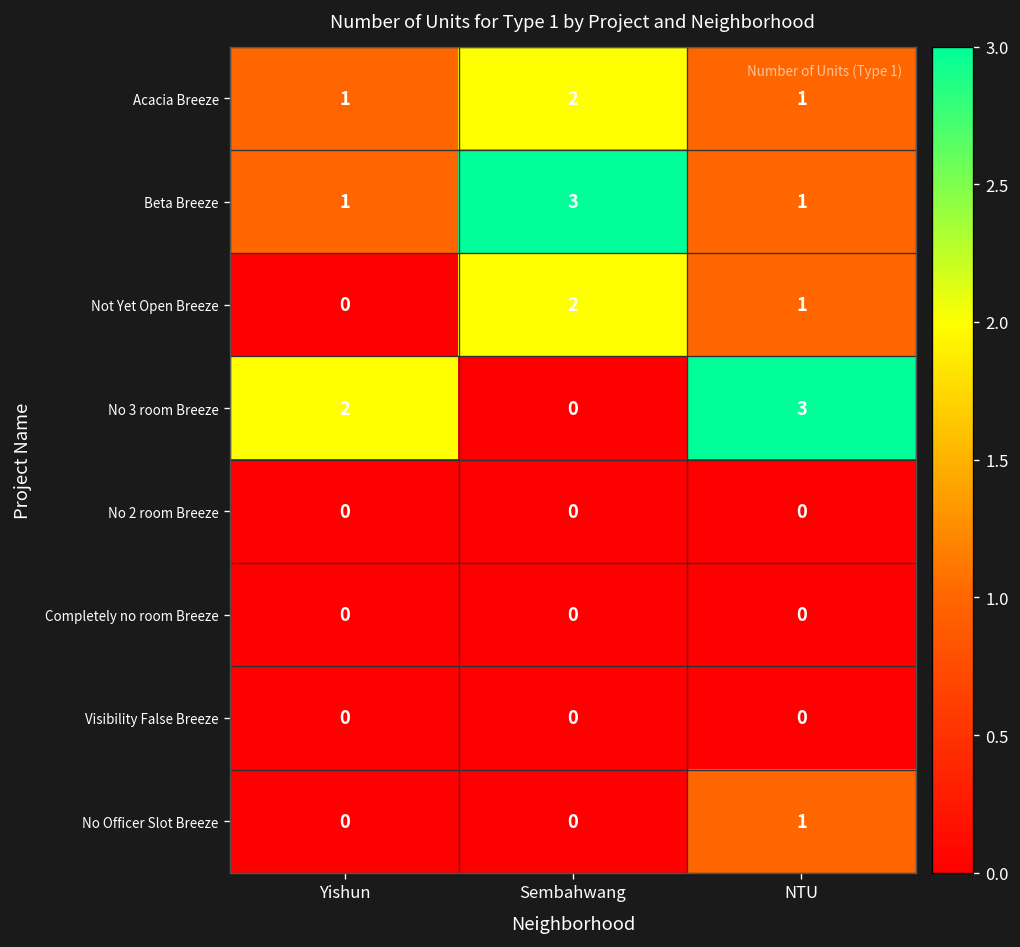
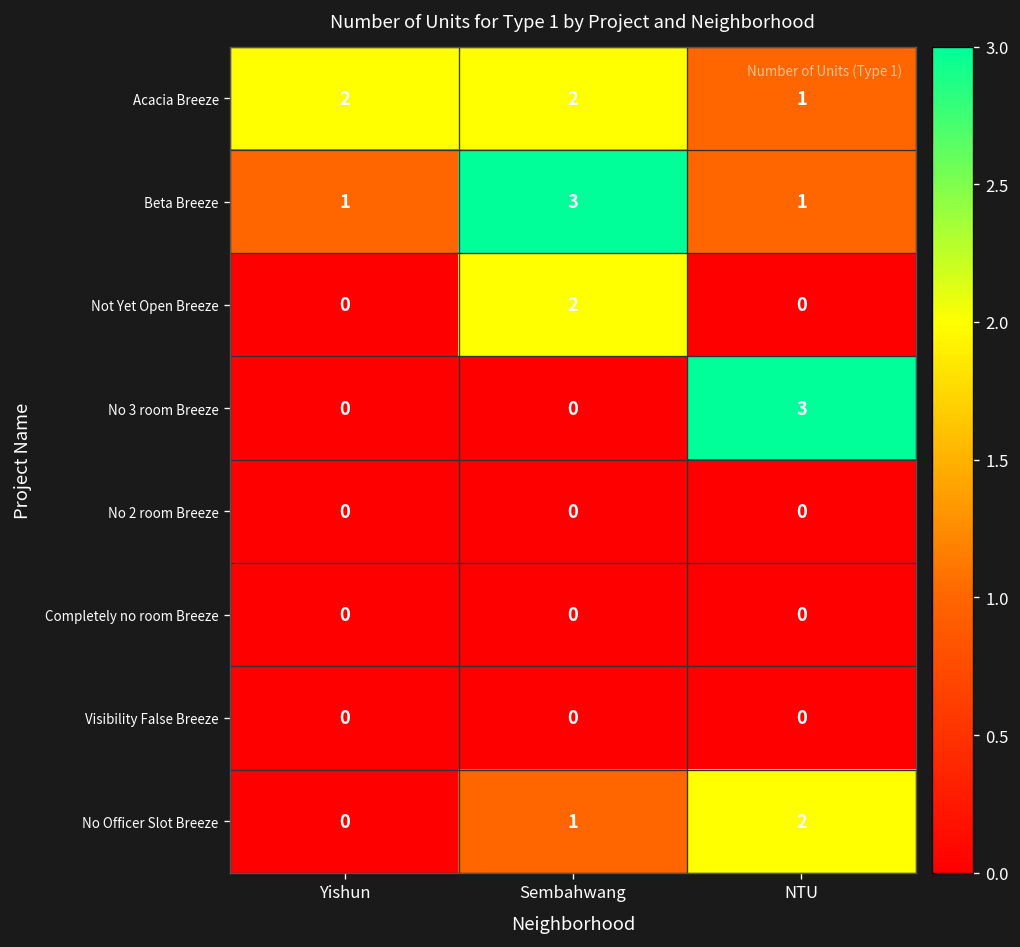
Acacia Breeze, Yishun: 1 -> 2
Not Yet Open Breeze, NTU: 1 -> 0
No 3 room Breeze, Yishun: 2 -> 0
No Officer Slot Breeze, Sembahwang: 0 -> 1
No Officer Slot Breeze, NTU: 1 -> 2
